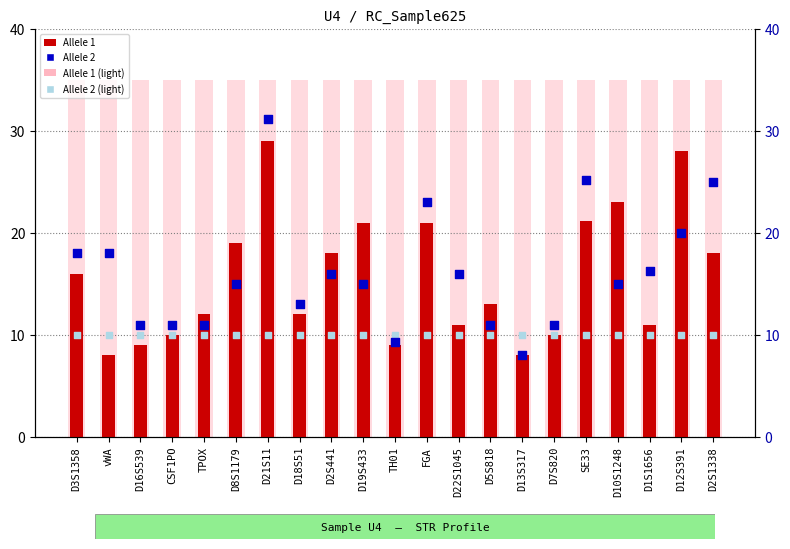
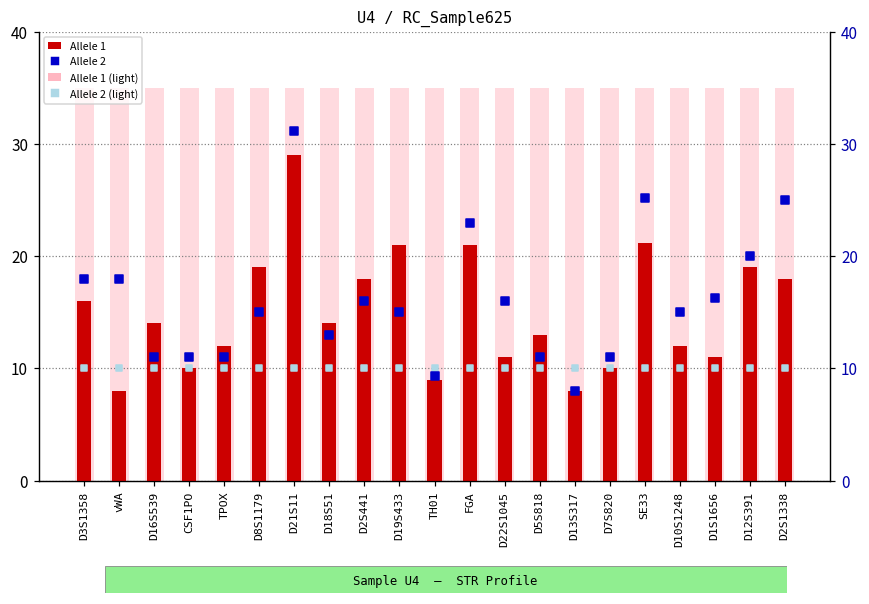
Allele 1, D16S539: 9 -> 14
Allele 1, D18S51: 12 -> 14
Allele 1, D10S1248: 23 -> 12
Allele 1, D12S391: 28 -> 19
